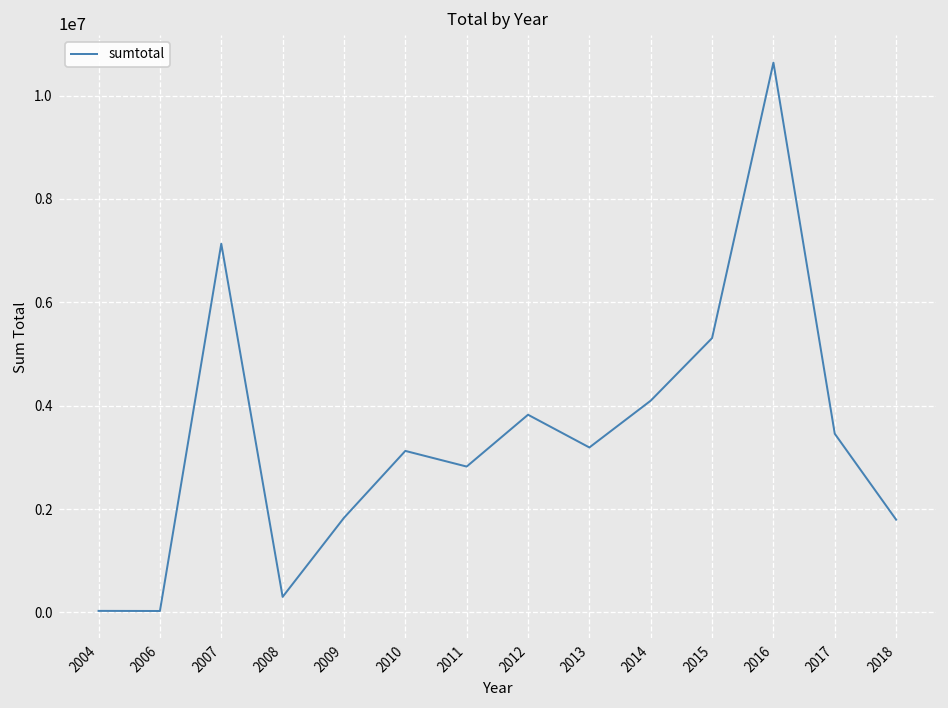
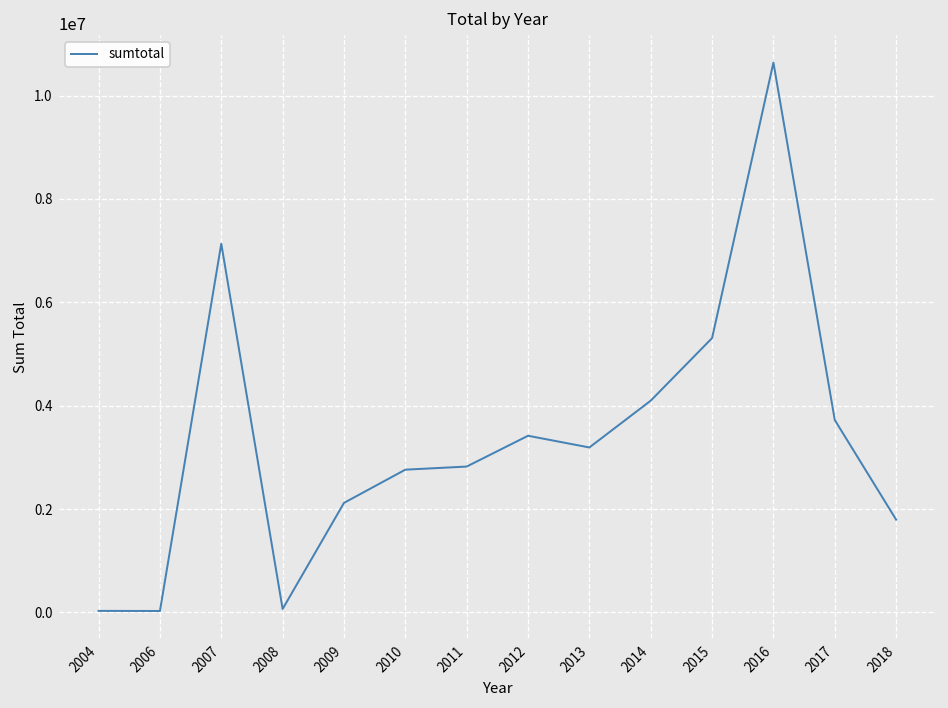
2008: 300000 -> 100000
2009: 1800000 -> 2100000
2010: 3100000 -> 2800000
2012: 3800000 -> 3400000
2017: 3500000 -> 3700000
